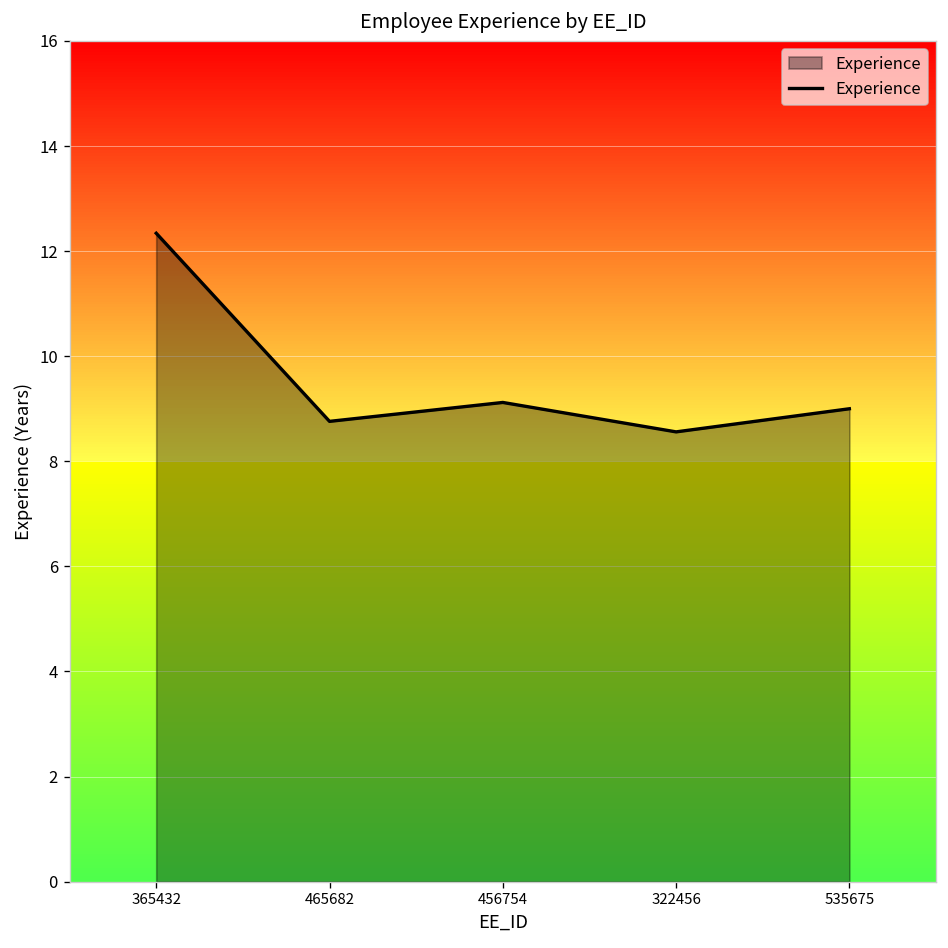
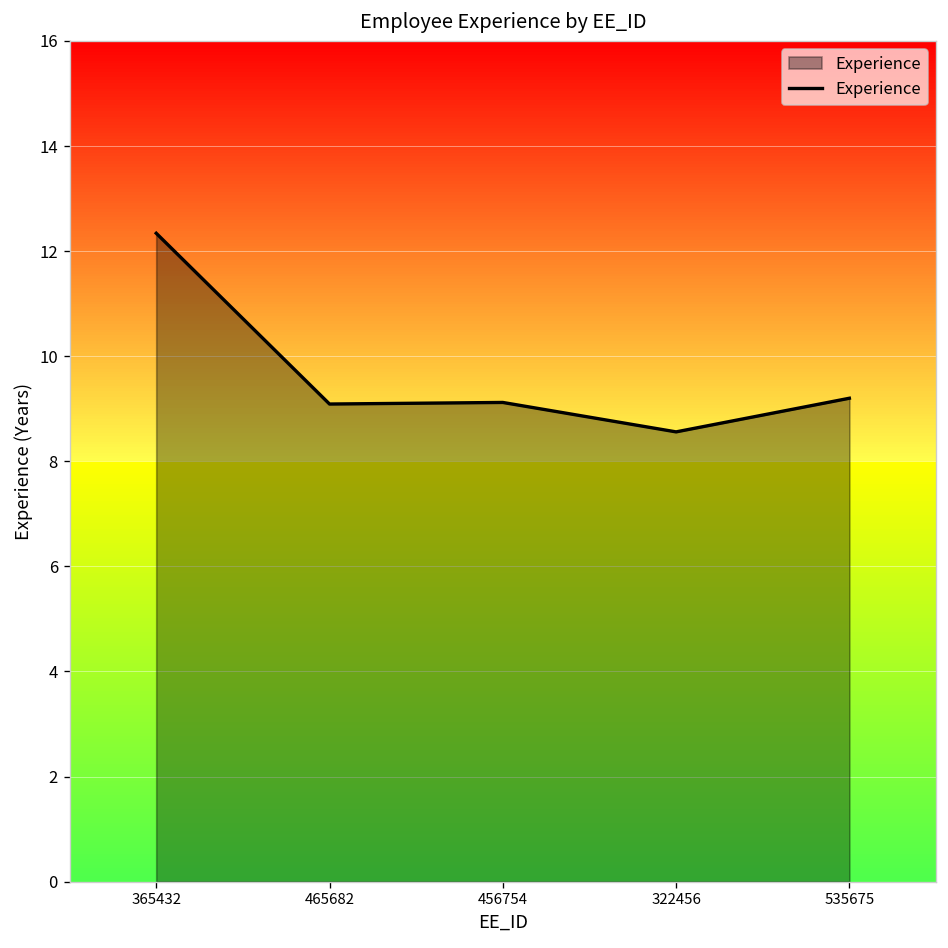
465682: 8.8 -> 9.1
535675: 9.0 -> 9.2
